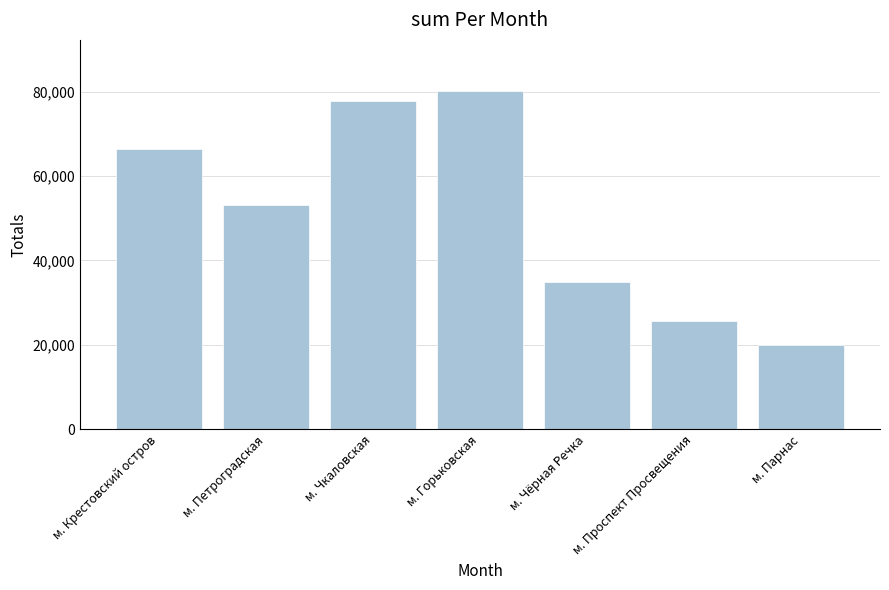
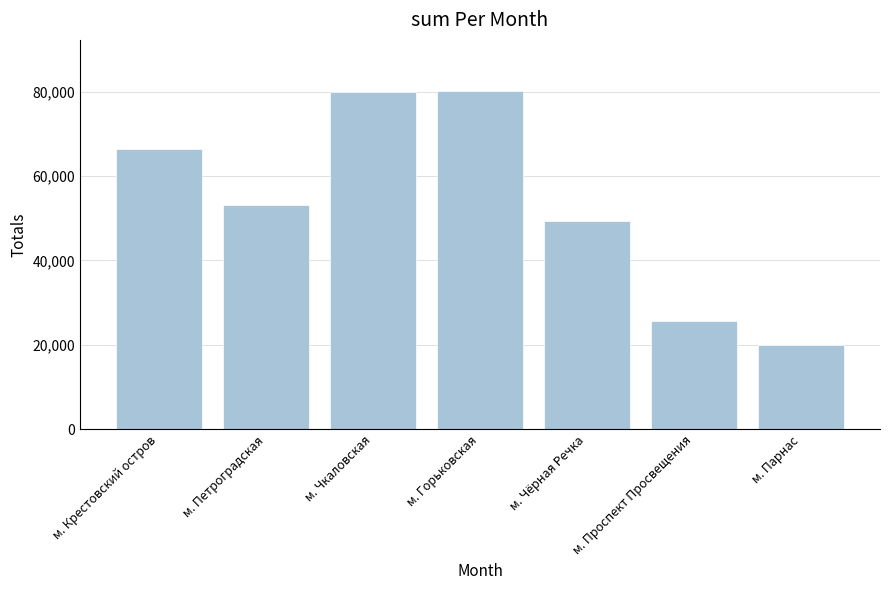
м. Чкаловская: 78,000 -> 80,000
м. Чёрная Речка: 35,000 -> 49,000
